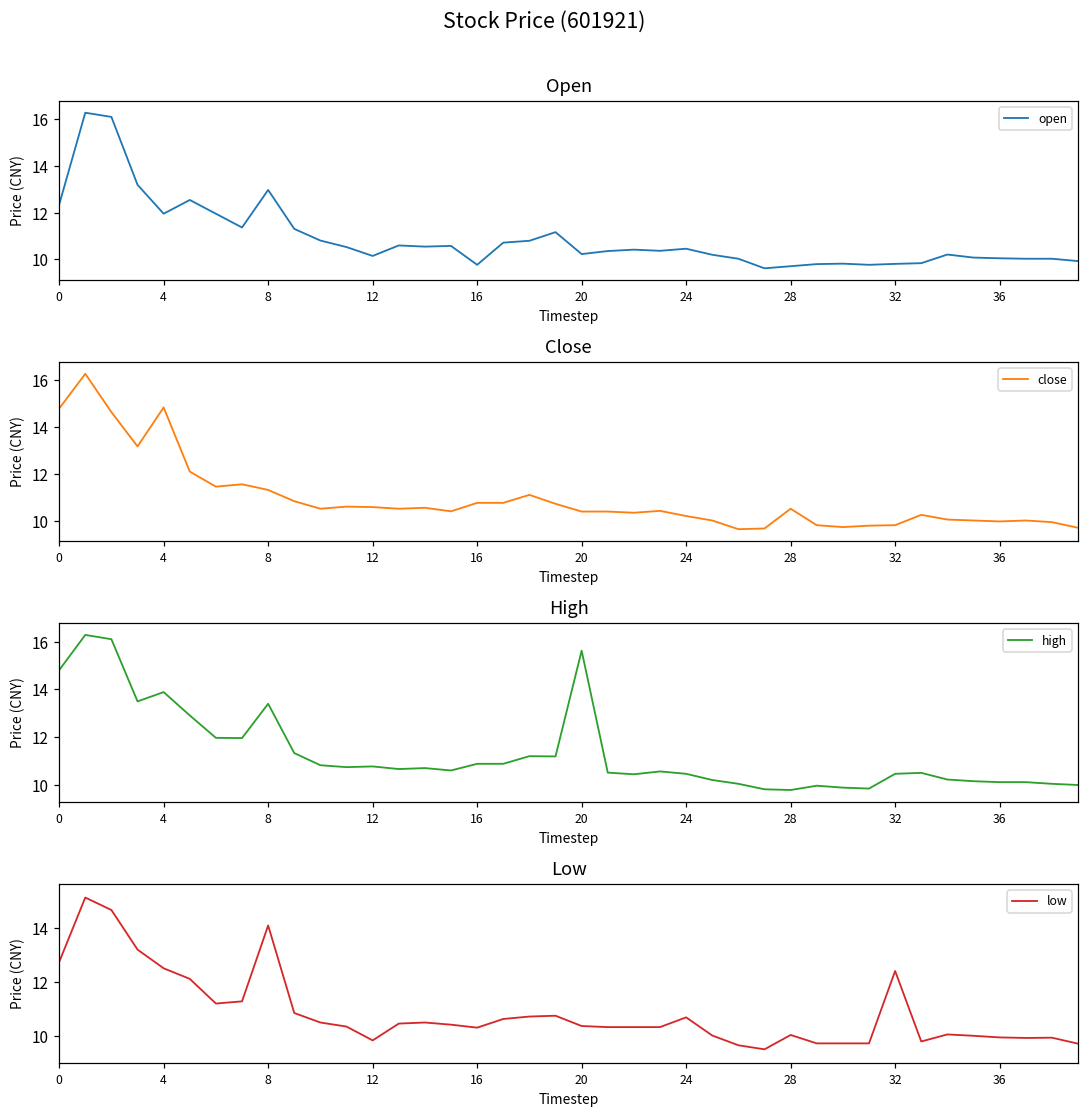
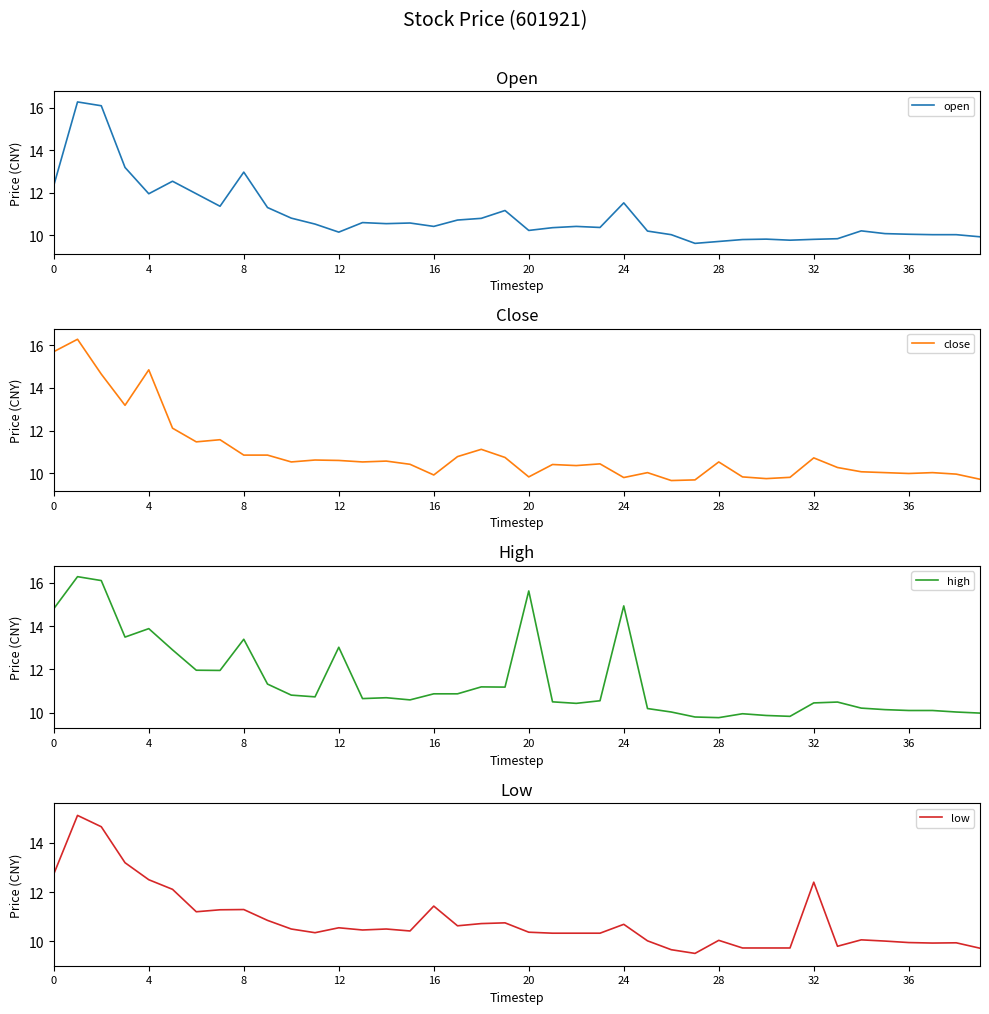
Open, 16: 9.8 -> 10.4
Open, 24: 10.5 -> 11.5
Close, 0: 14.8 -> 15.7
Close, 8: 11.3 -> 10.9
Close, 16: 10.8 -> 9.9
Close, 20: 10.4 -> 9.8
Close, 24: 10.2 -> 9.8
Close, 32: 9.8 -> 10.7
High, 12: 10.8 -> 13.0
High, 24: 10.5 -> 14.9
Low, 8: 14.1 -> 11.3
Low, 12: 9.8 -> 10.6
Low, 16: 10.3 -> 11.4
